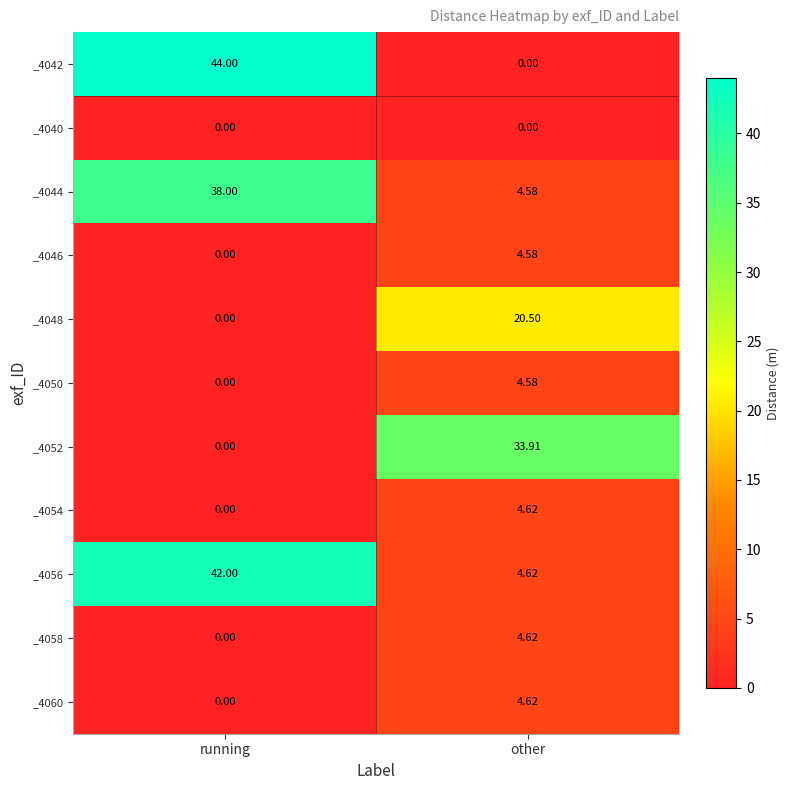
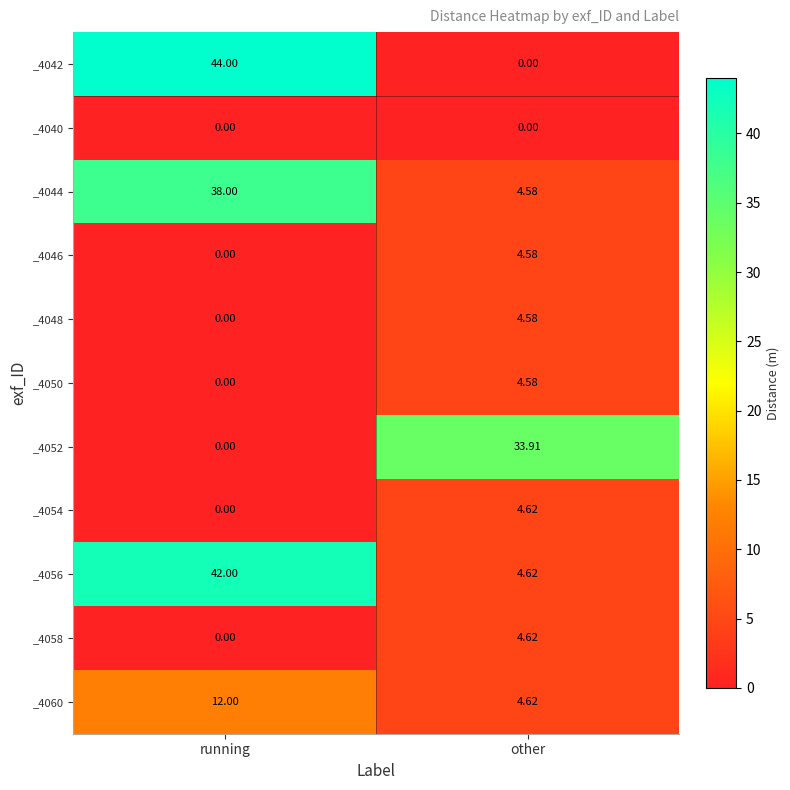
_4048, other: 20.50 -> 4.58
_4060, running: 0.00 -> 12.00
